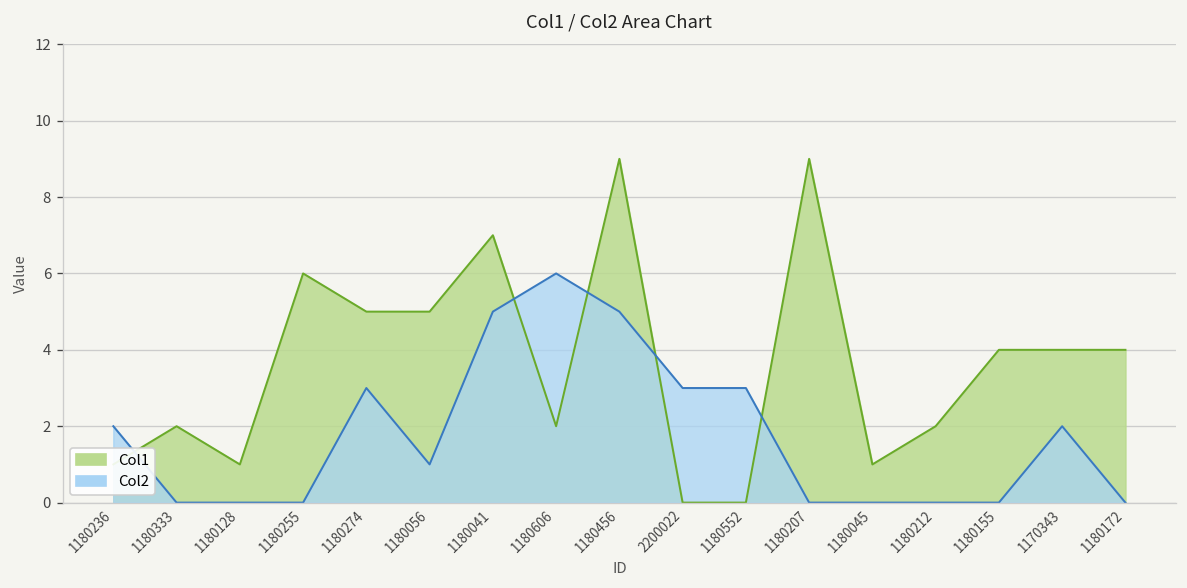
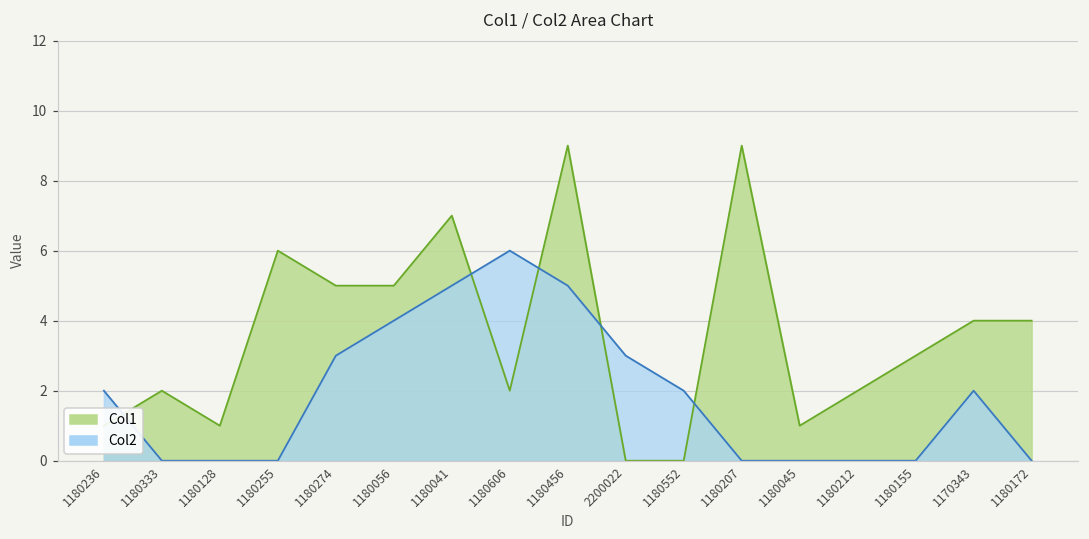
Col2, 1180056: 1 -> 4
Col2, 1180552: 3 -> 2
Col1, 1180155: 4 -> 3
